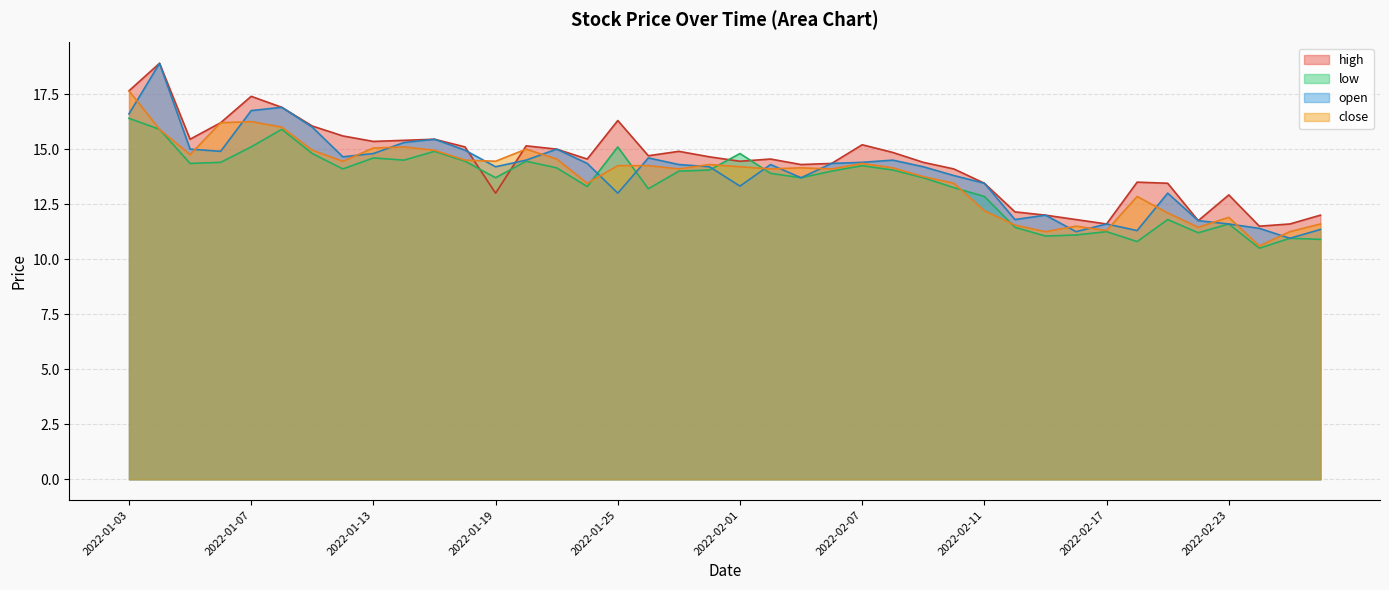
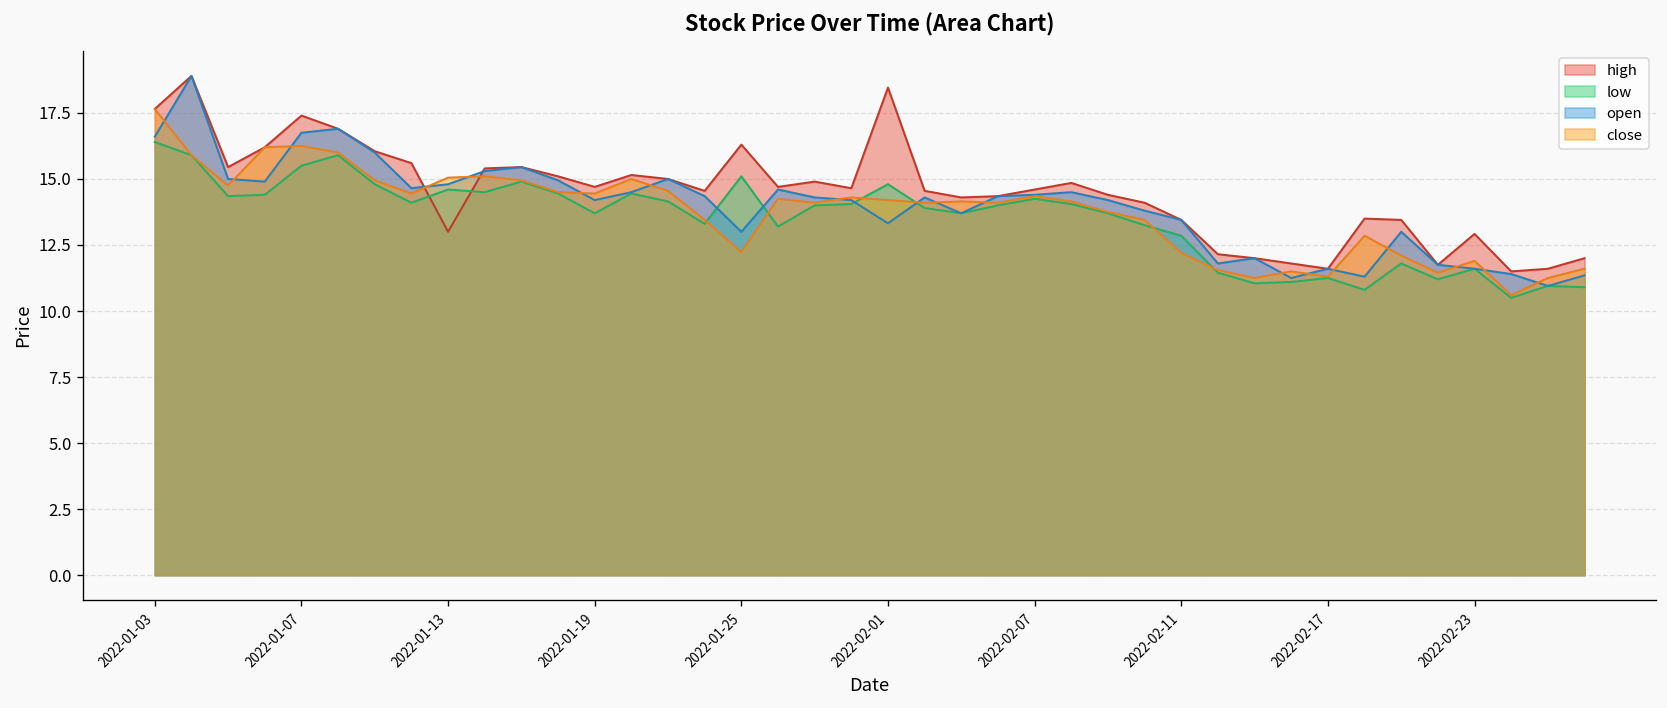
low, 2022-01-07: 15.1 -> 15.5
high, 2022-01-13: 15.4 -> 13.0
high, 2022-01-19: 13.0 -> 14.7
close, 2022-01-25: 14.3 -> 12.2
high, 2022-02-01: 14.5 -> 18.5
high, 2022-02-07: 15.2 -> 14.6
